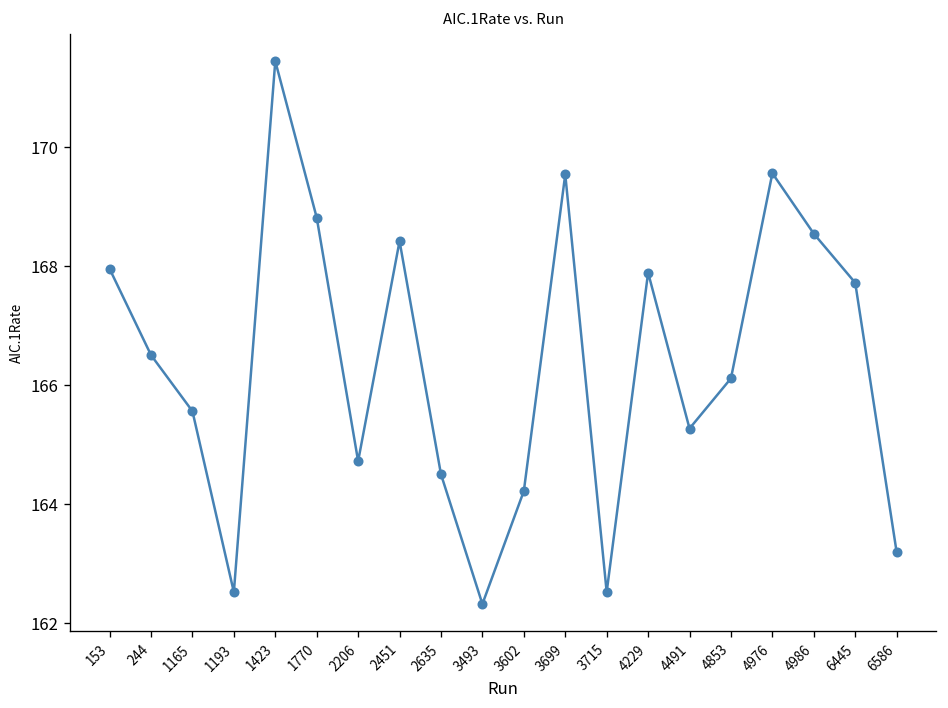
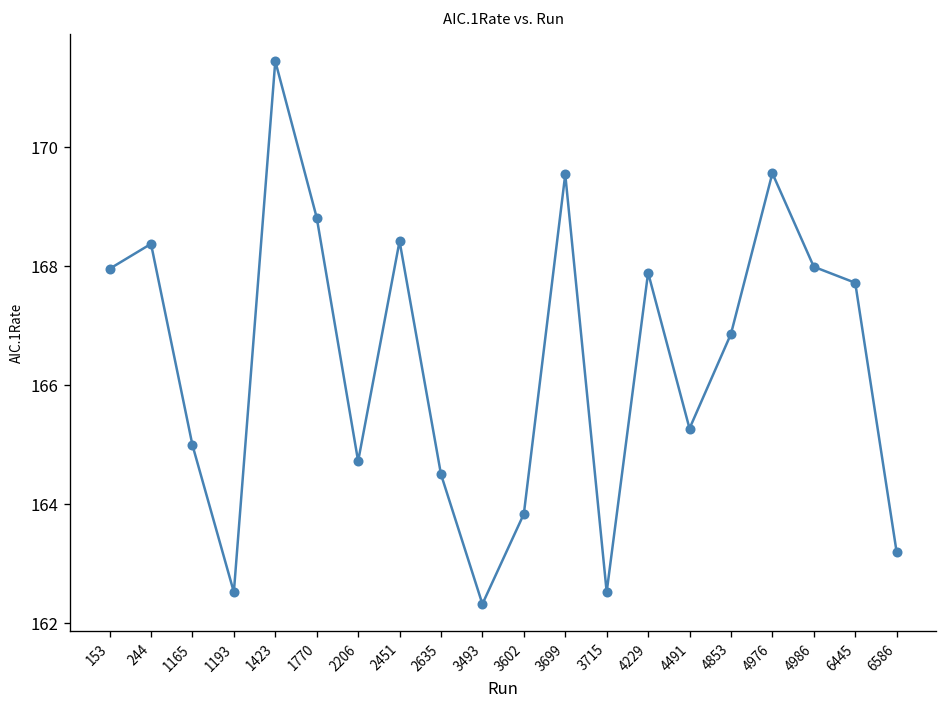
244: 166.5 -> 168.4
1165: 165.6 -> 165.0
3602: 164.2 -> 163.8
4853: 166.1 -> 166.9
4986: 168.5 -> 168.0
